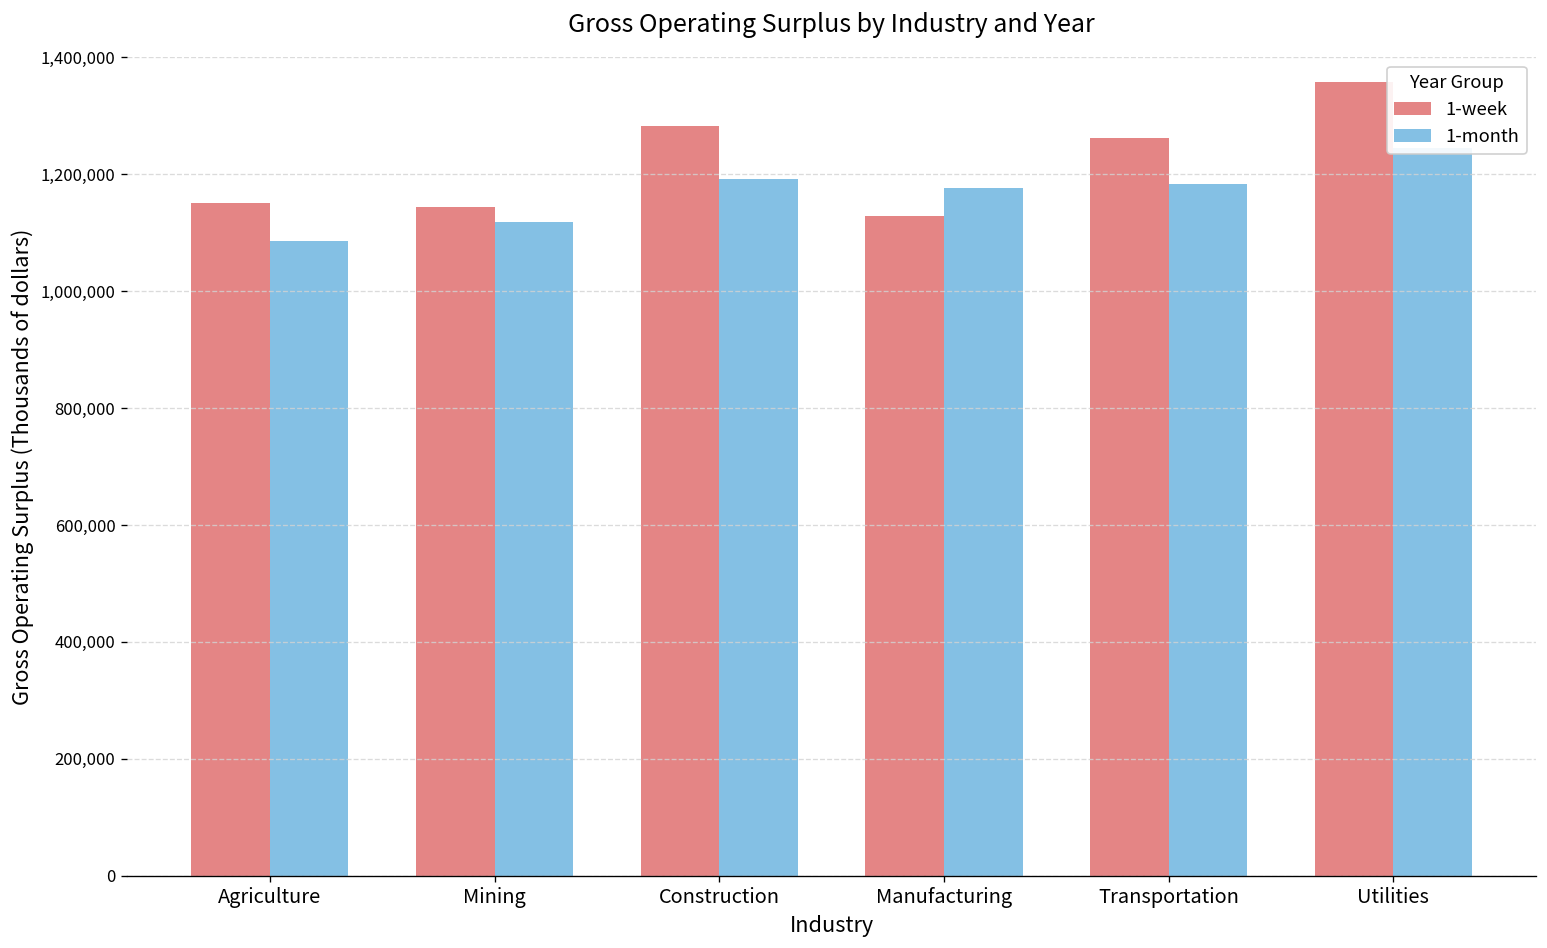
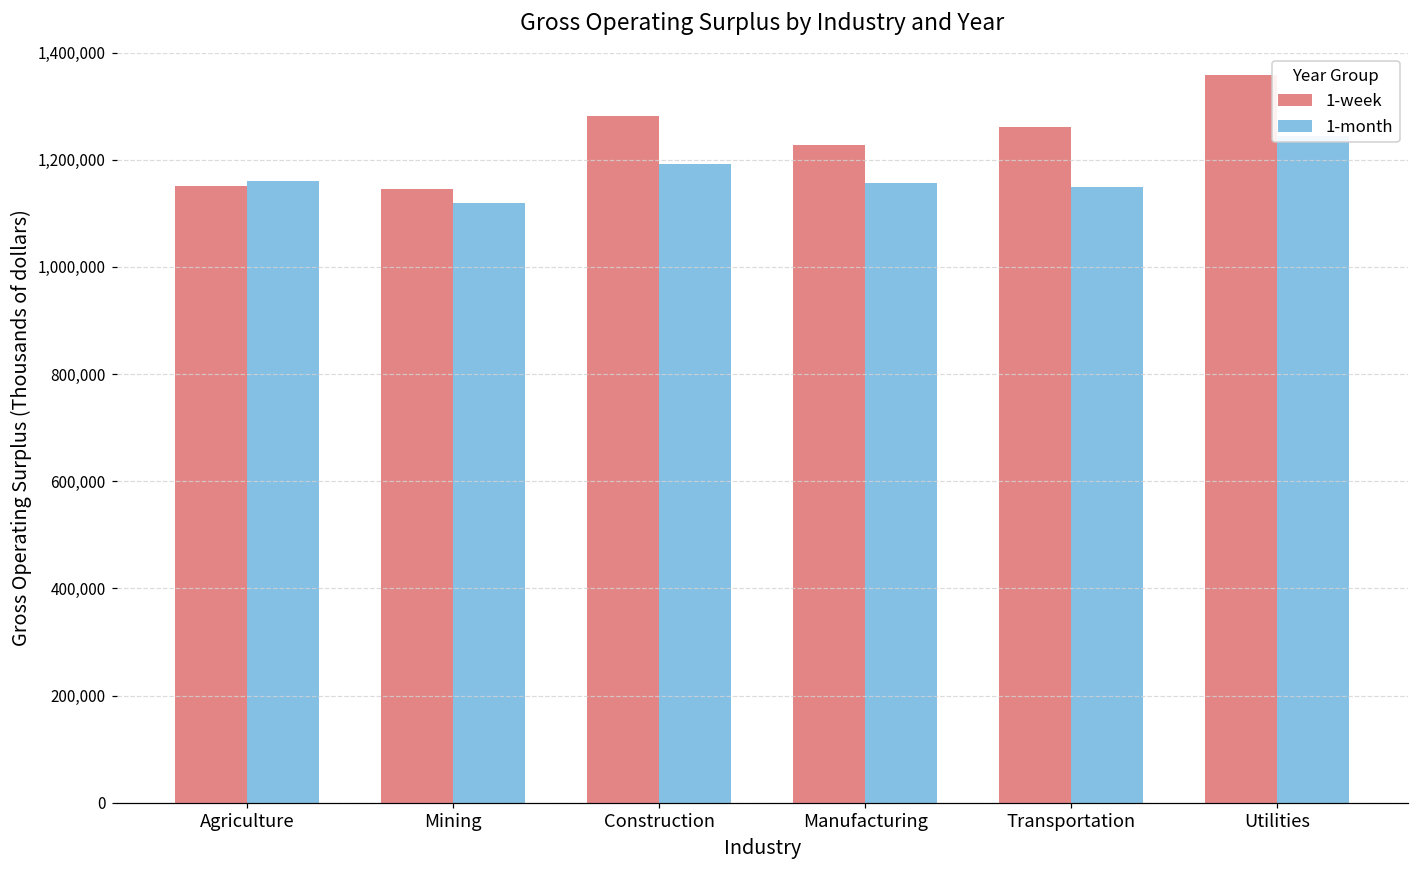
1-month, Agriculture: 1,090,000 -> 1,160,000
1-week, Manufacturing: 1,130,000 -> 1,230,000
1-month, Manufacturing: 1,180,000 -> 1,160,000
1-month, Transportation: 1,180,000 -> 1,150,000
